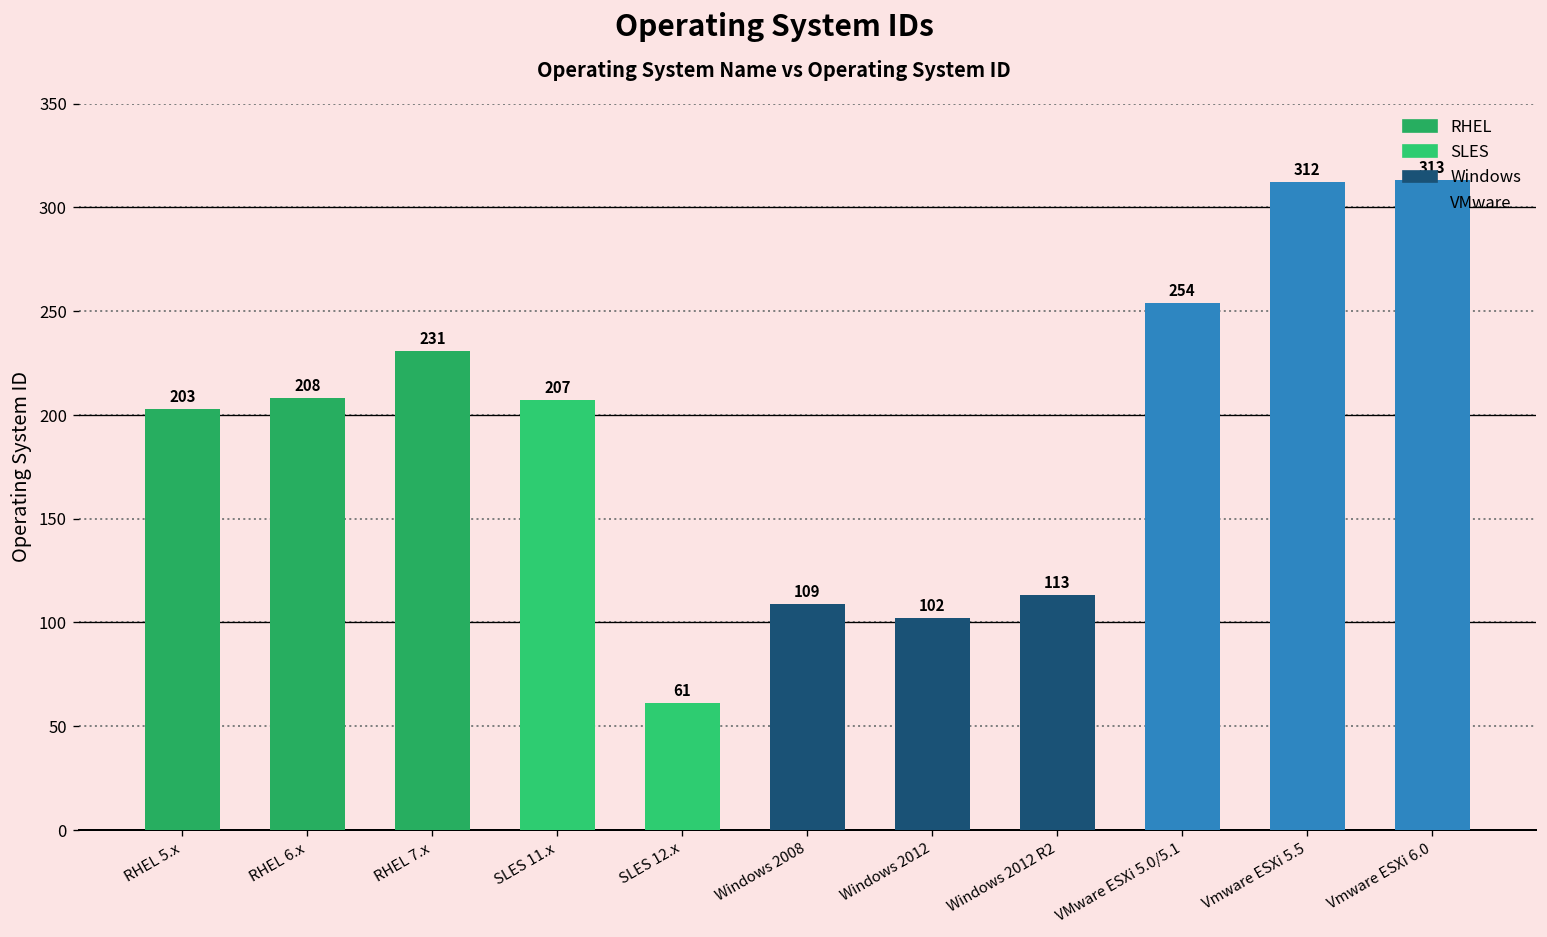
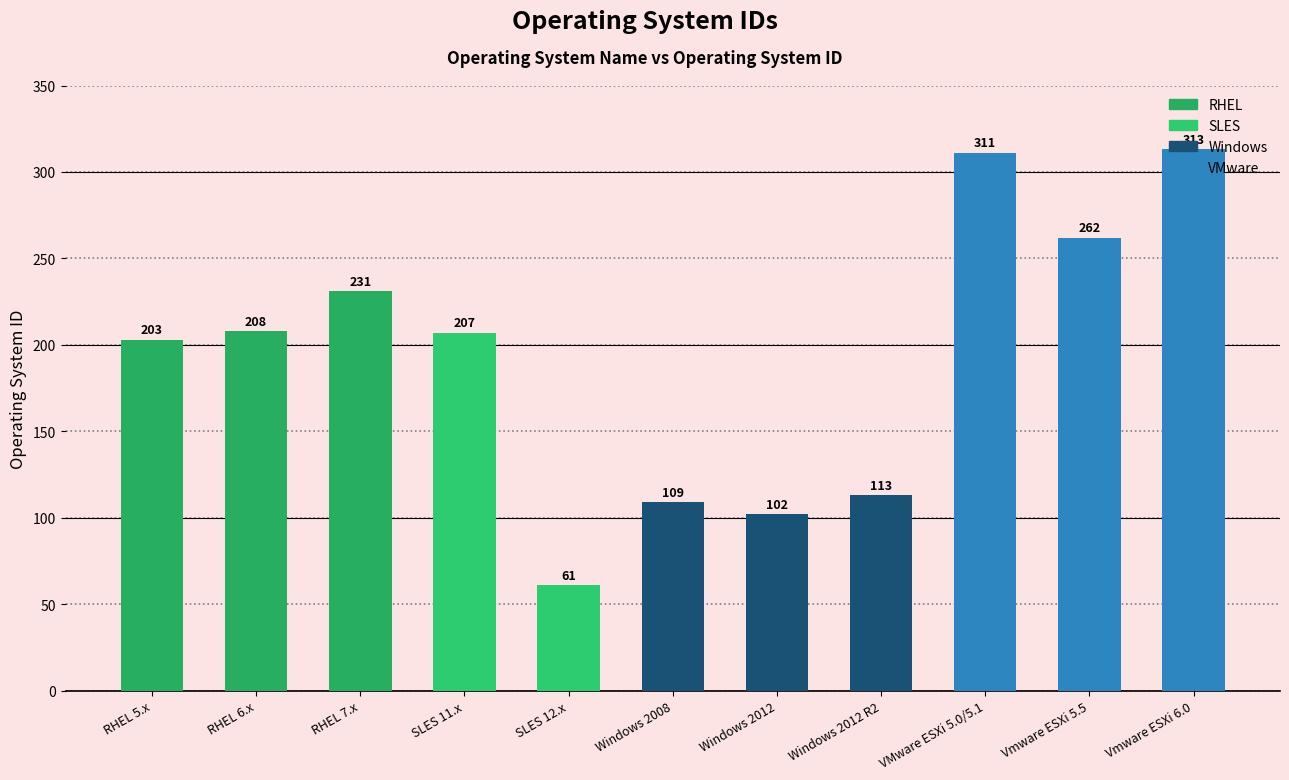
VMware ESXi 5.0/5.1: 254 -> 311
Vmware ESXi 5.5: 312 -> 262
